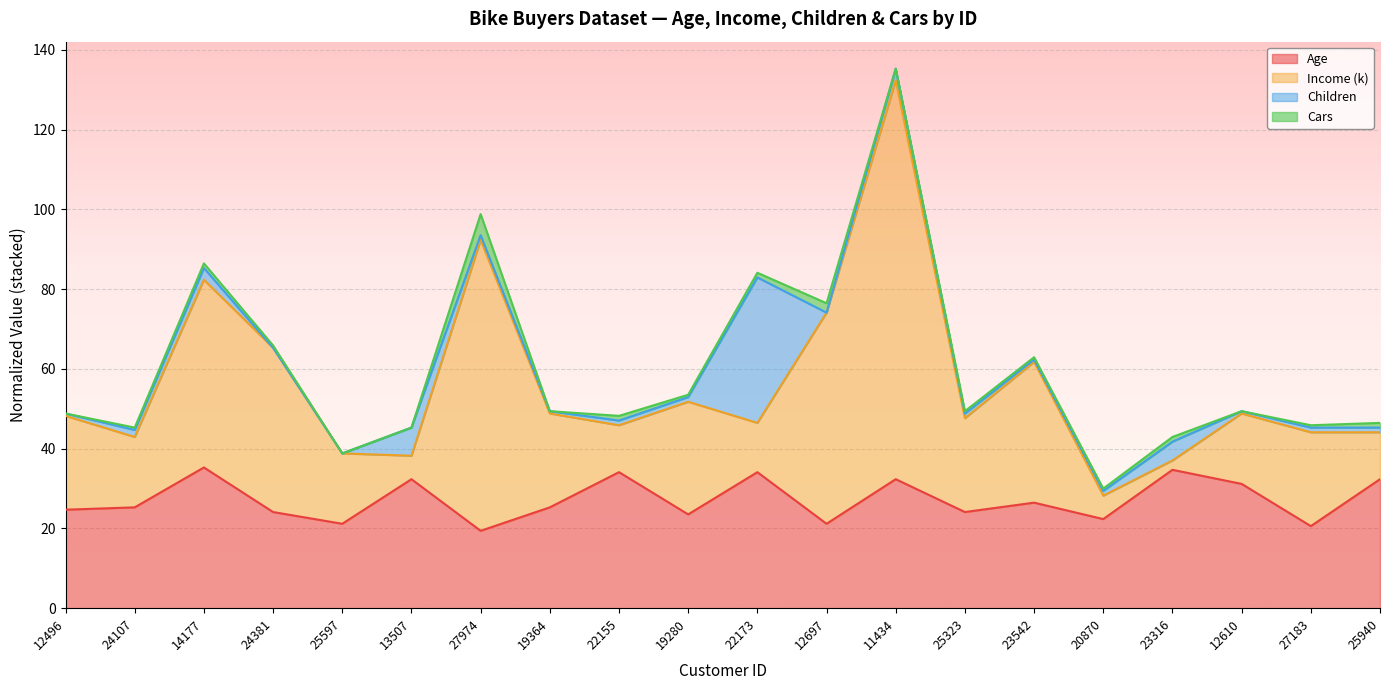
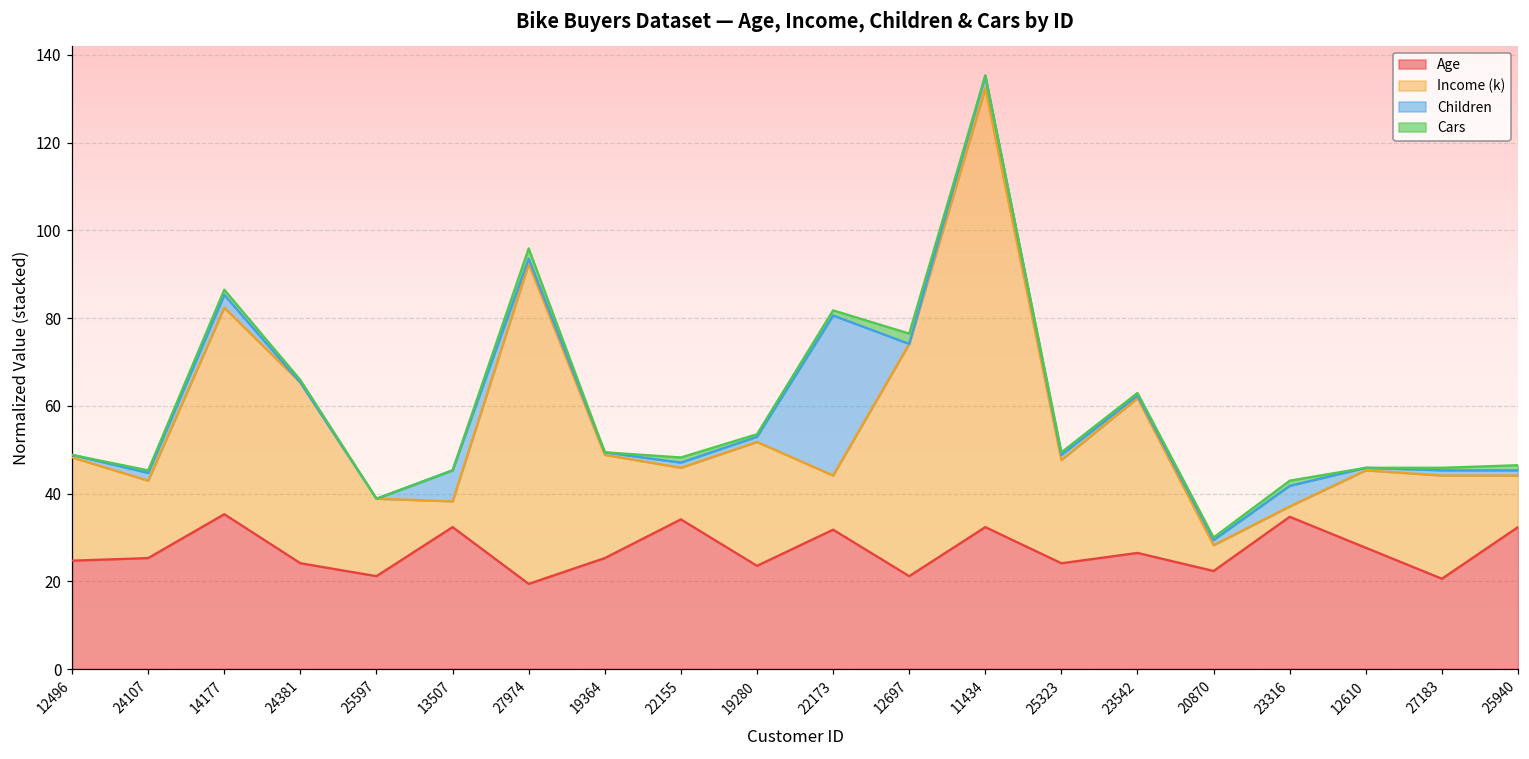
Cars, 27974: 5 -> 2
Age, 22173: 34 -> 32
Age, 12610: 31 -> 28
